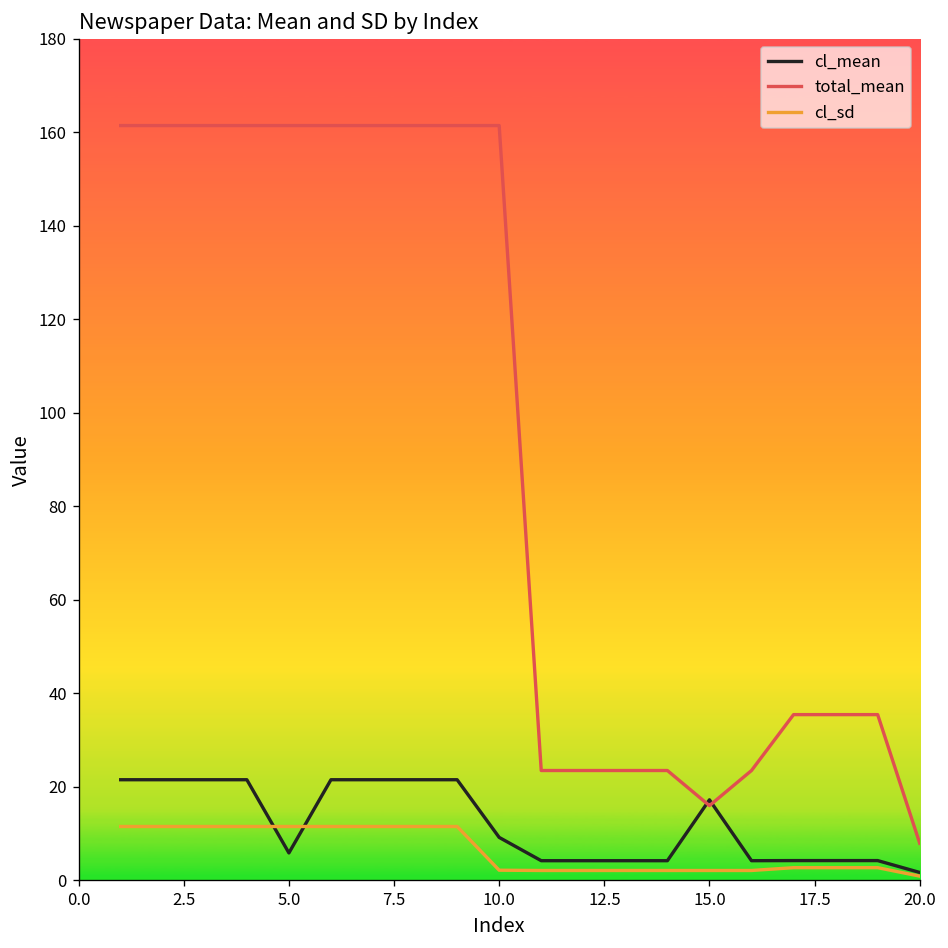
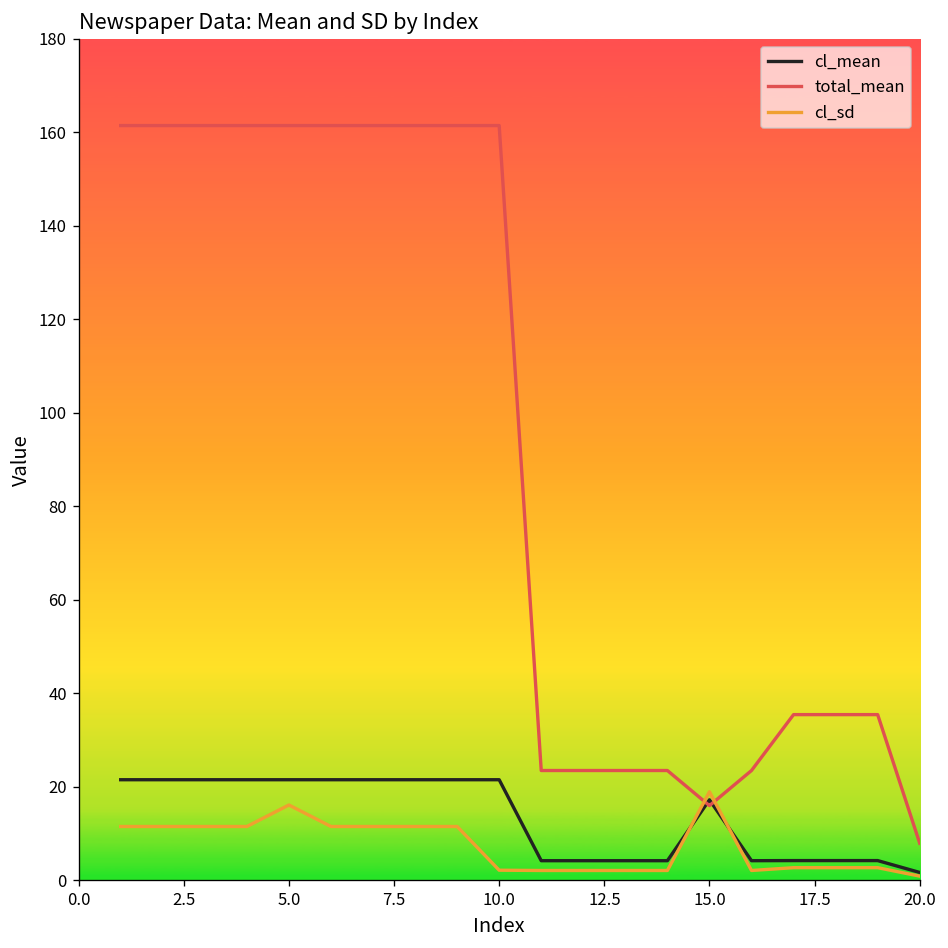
cl_mean, 5.0: 6 -> 22
cl_sd, 5.0: 12 -> 16
cl_mean, 10.0: 9 -> 22
cl_sd, 15.0: 2 -> 19
